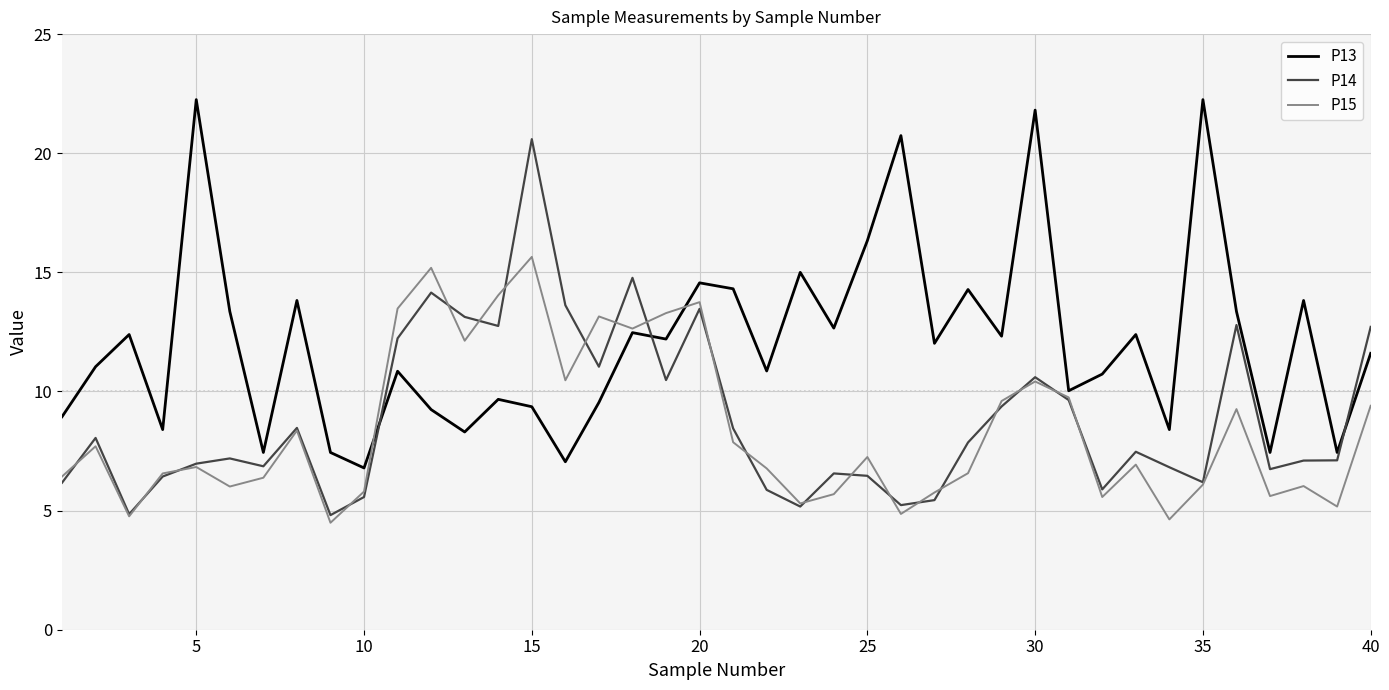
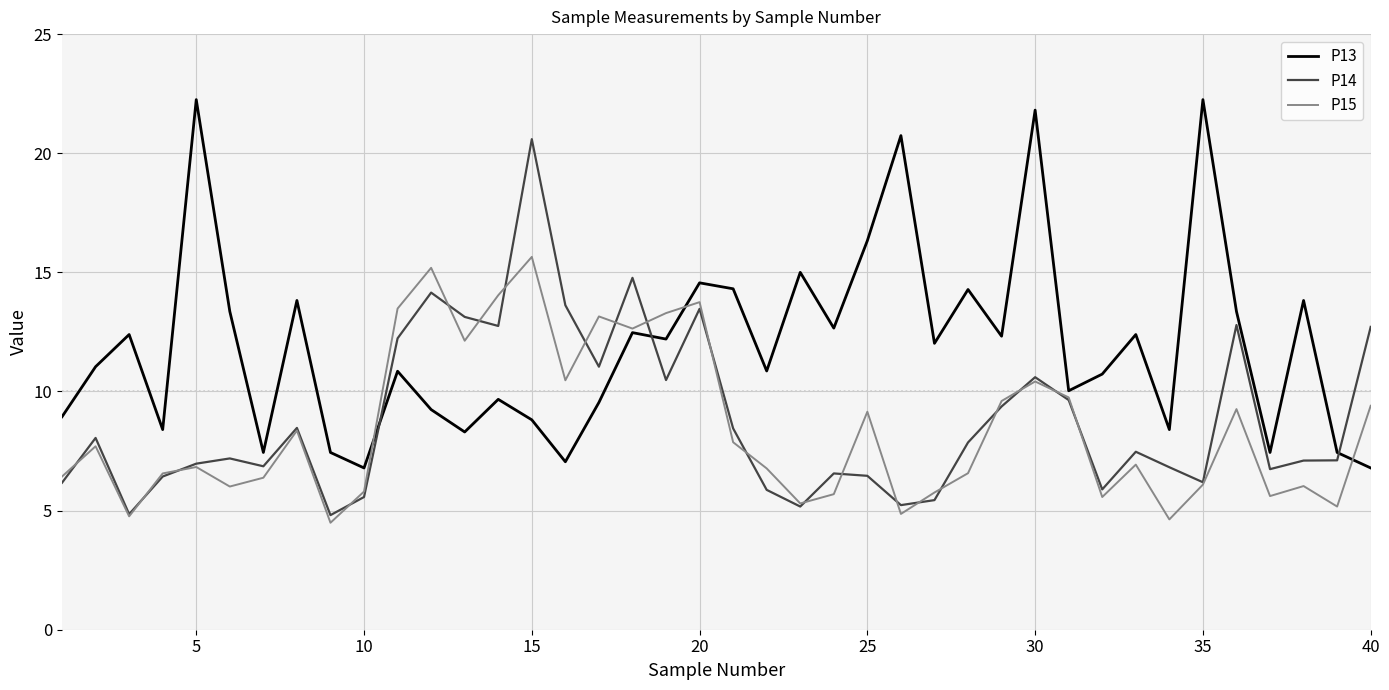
P13, 15: 9.4 -> 8.8
P15, 25: 7.3 -> 9.2
P13, 40: 11.6 -> 6.8
